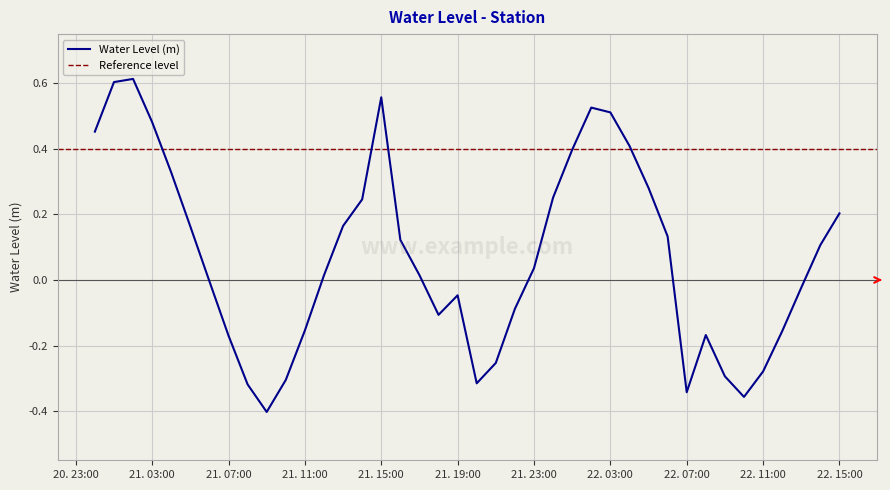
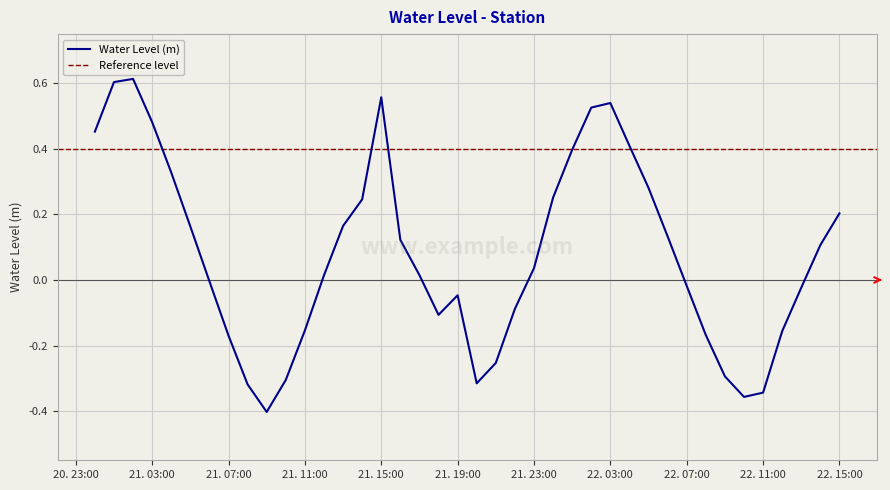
22. 03:00: 0.51 -> 0.54
22. 07:00: -0.34 -> -0.02
22. 11:00: -0.28 -> -0.34
